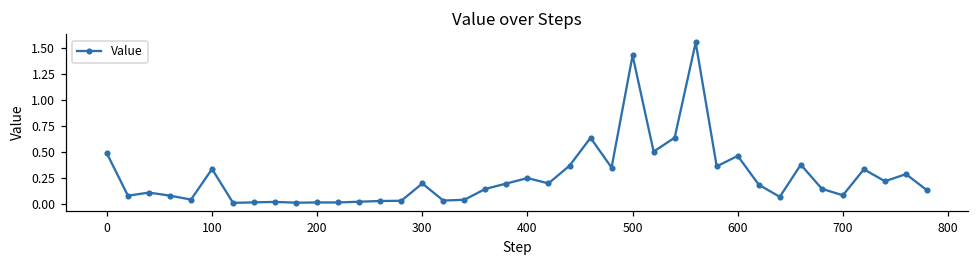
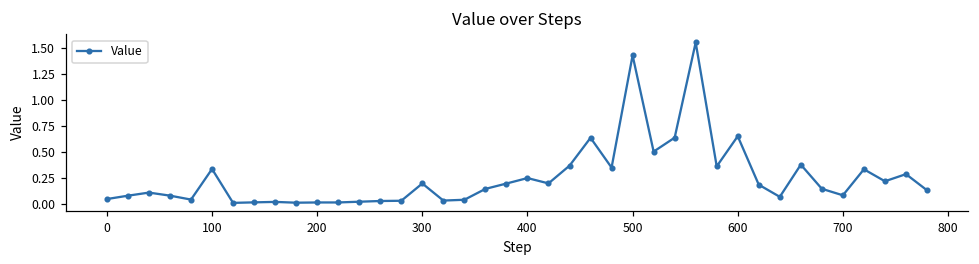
0: 0.5 -> 0.0
600: 0.5 -> 0.7
